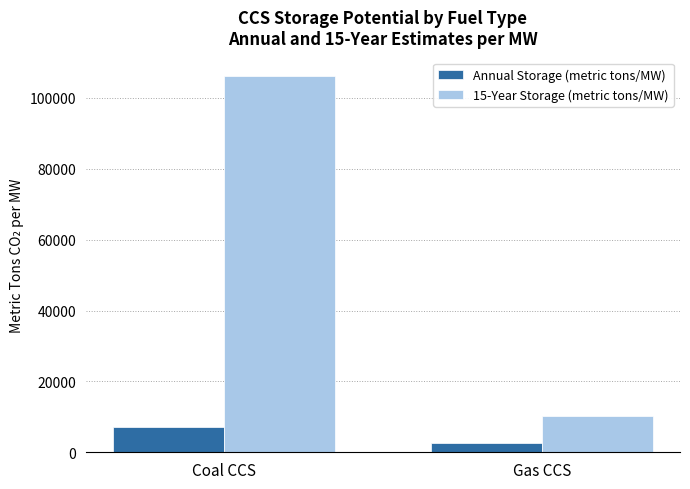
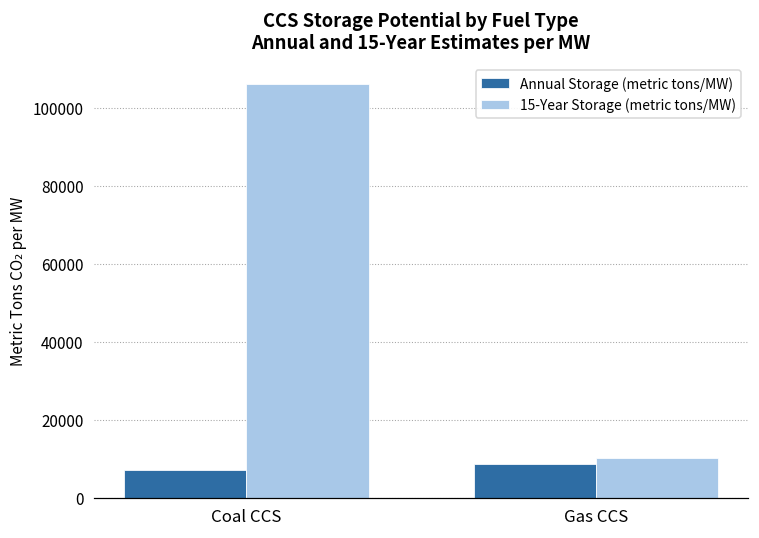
Annual Storage (metric tons/MW), Gas CCS: 2000 -> 8000
